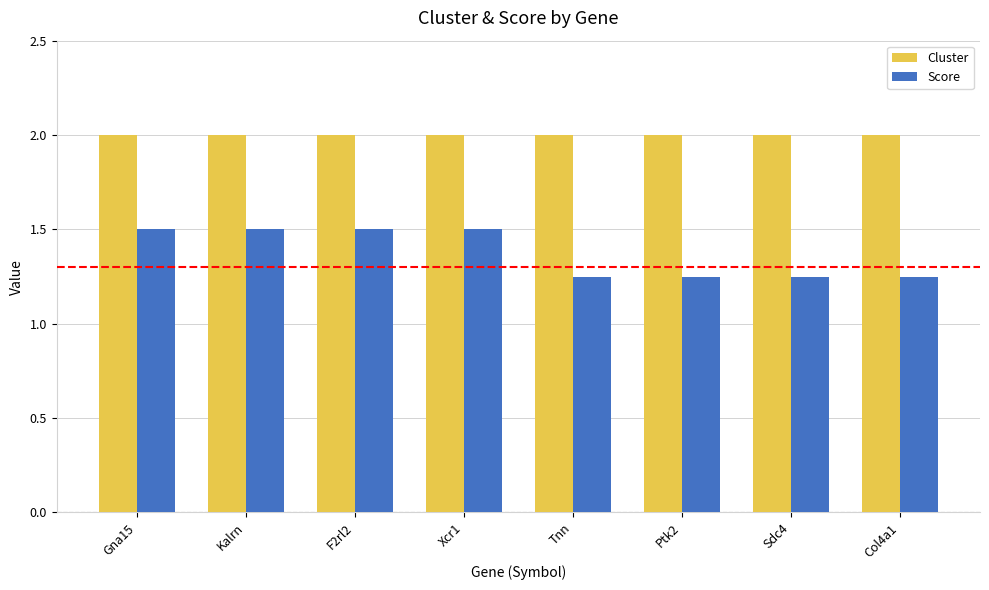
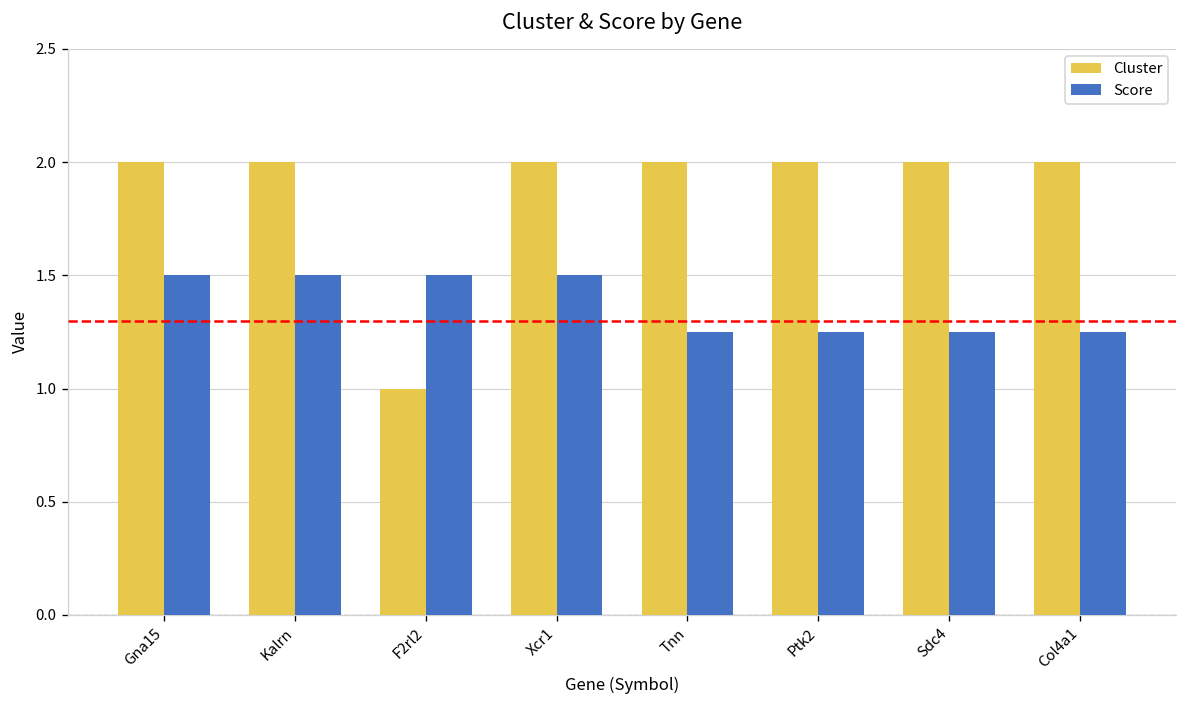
Cluster, F2rl2: 2 -> 1
